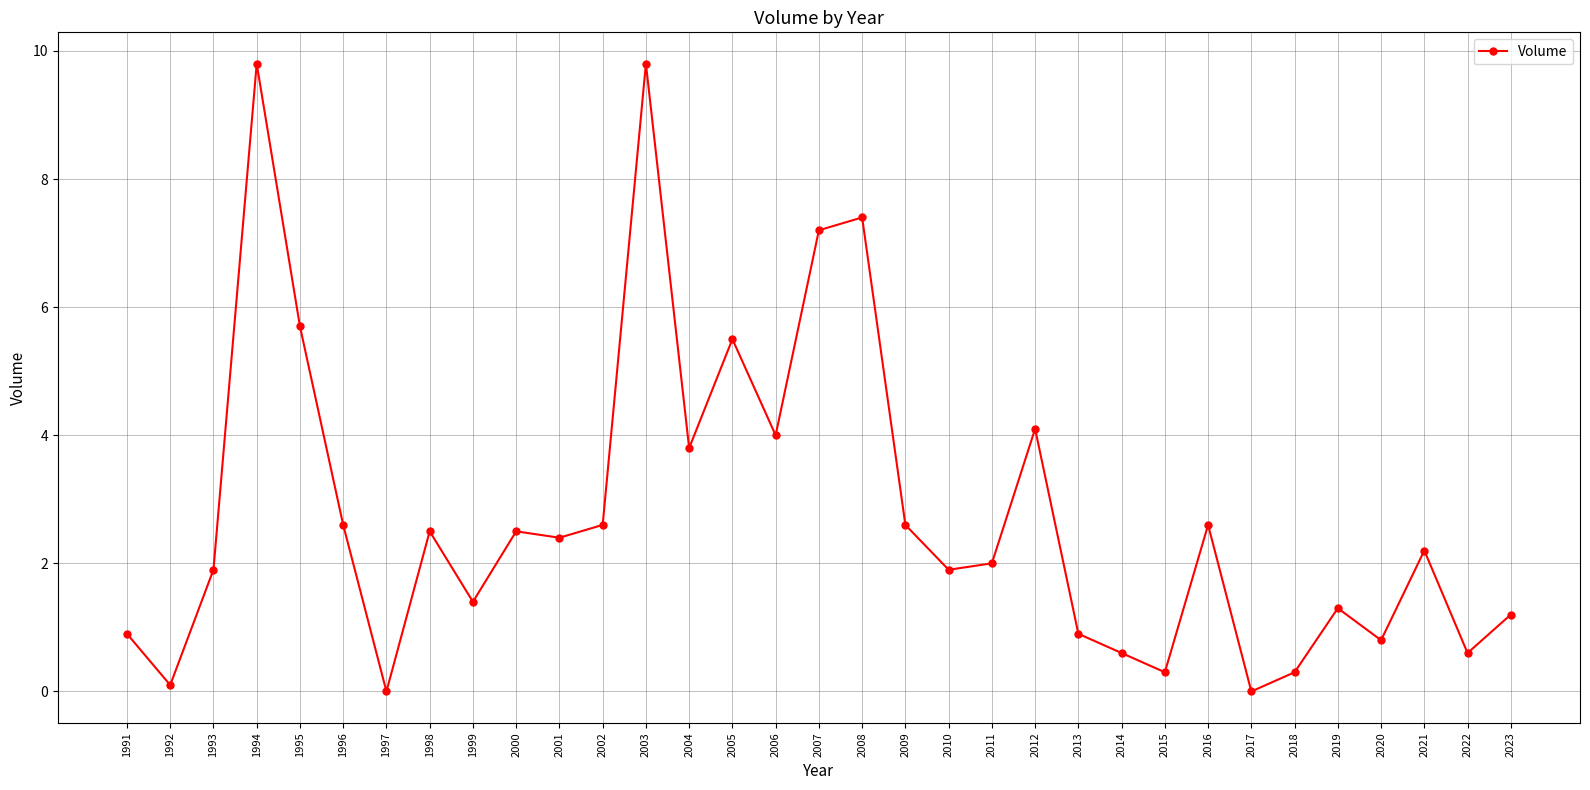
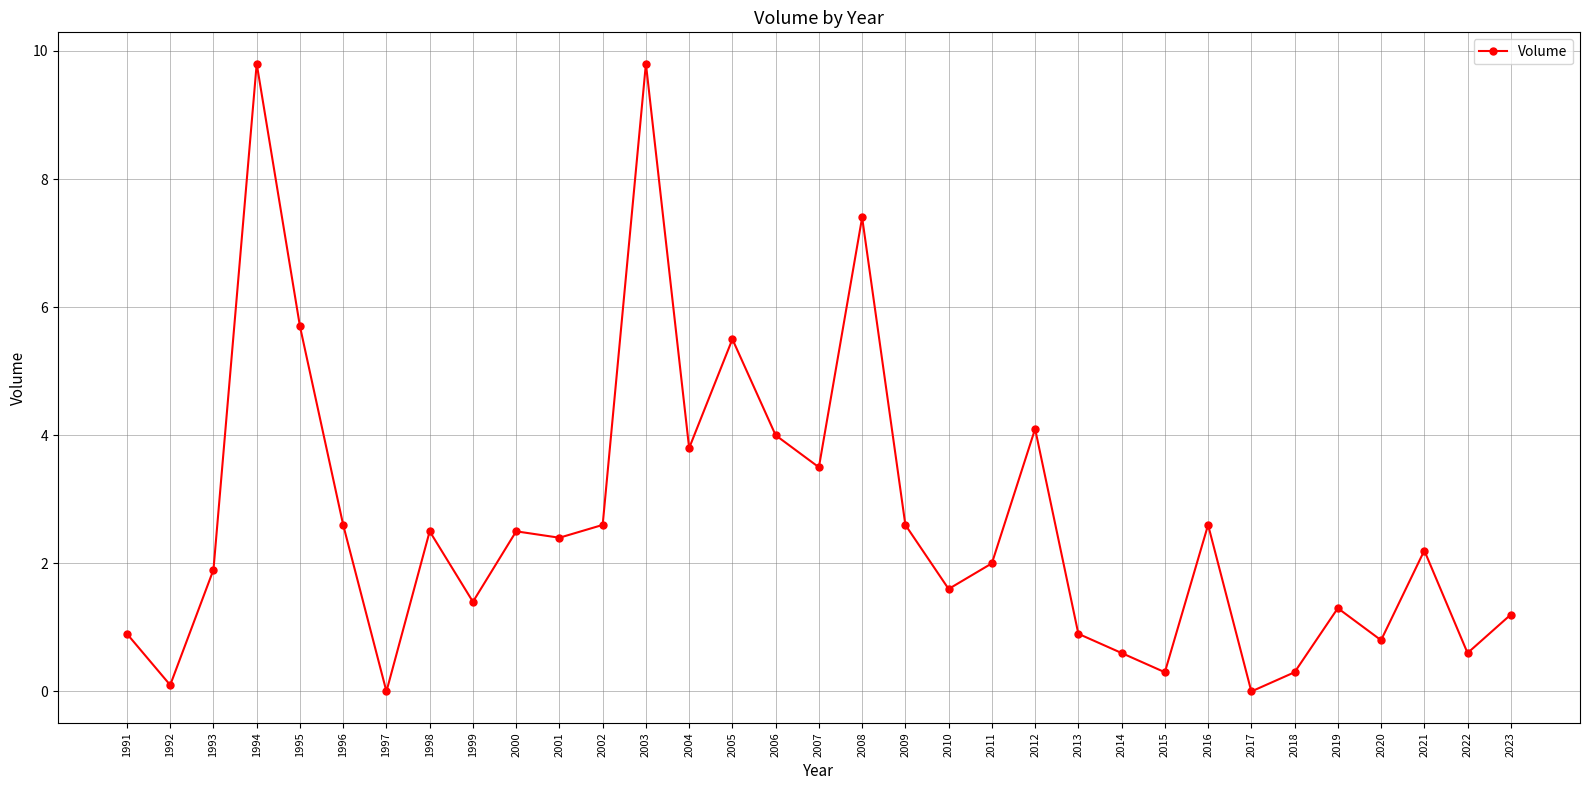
2007: 7.2 -> 3.5
2010: 1.9 -> 1.6
